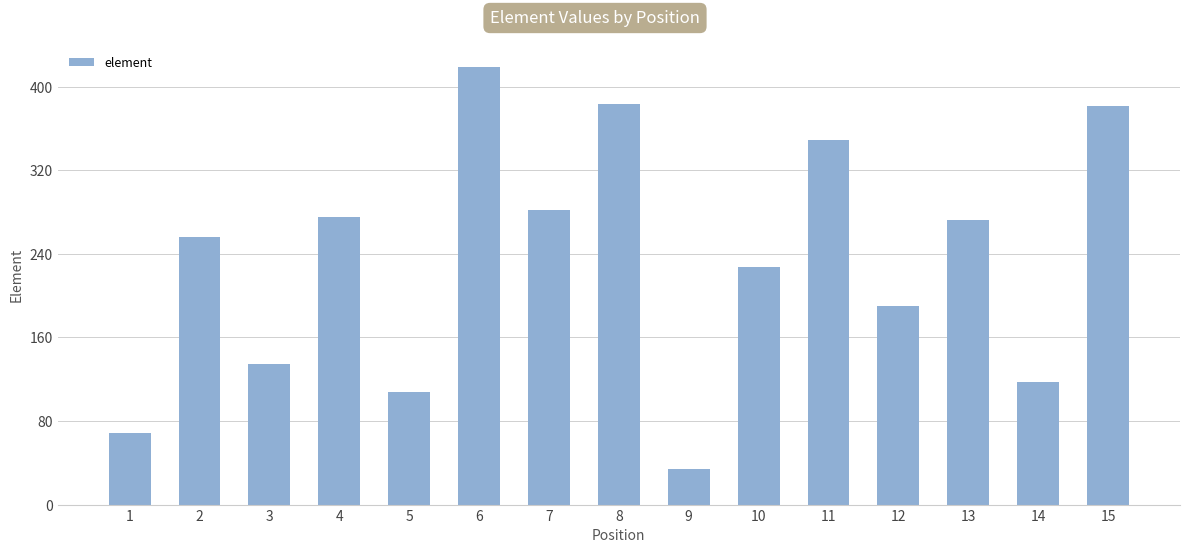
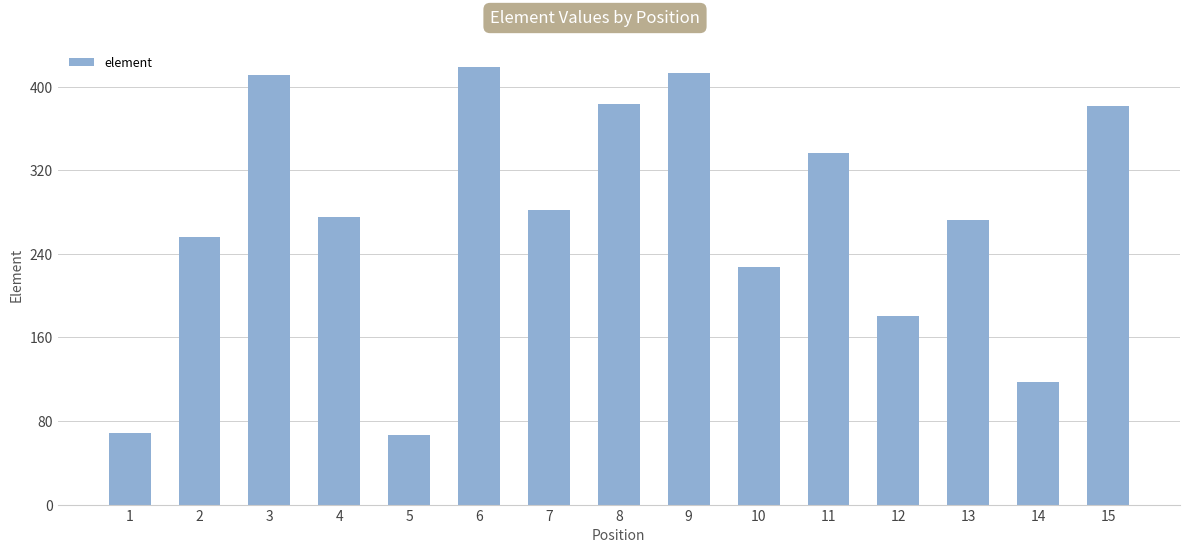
3: 135 -> 411
5: 108 -> 67
9: 34 -> 413
11: 349 -> 337
12: 190 -> 181
